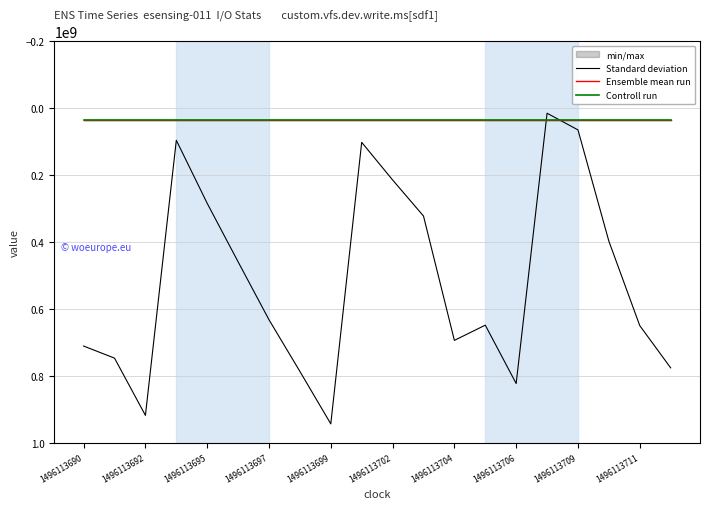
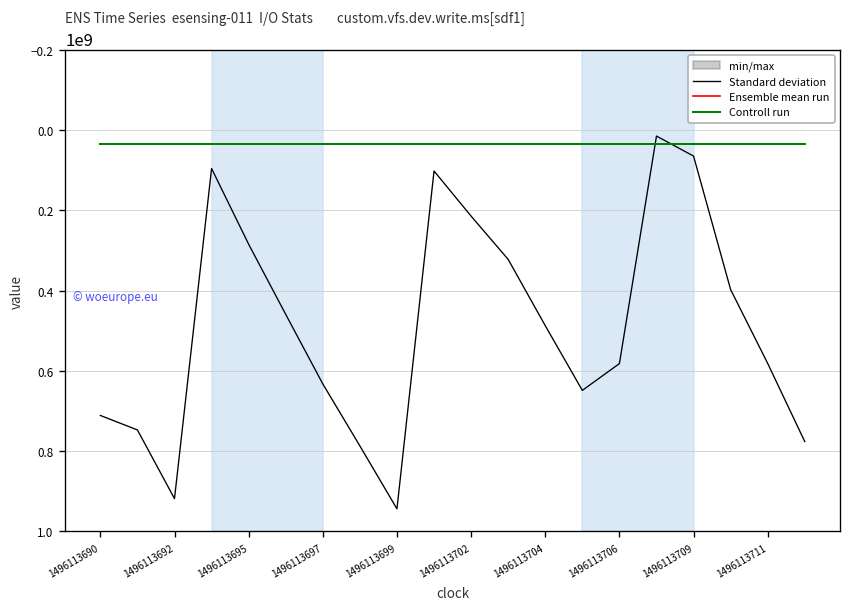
Standard deviation, 1496113704: 690000000 -> 490000000
Standard deviation, 1496113706: 820000000 -> 580000000
Standard deviation, 1496113711: 650000000 -> 580000000
